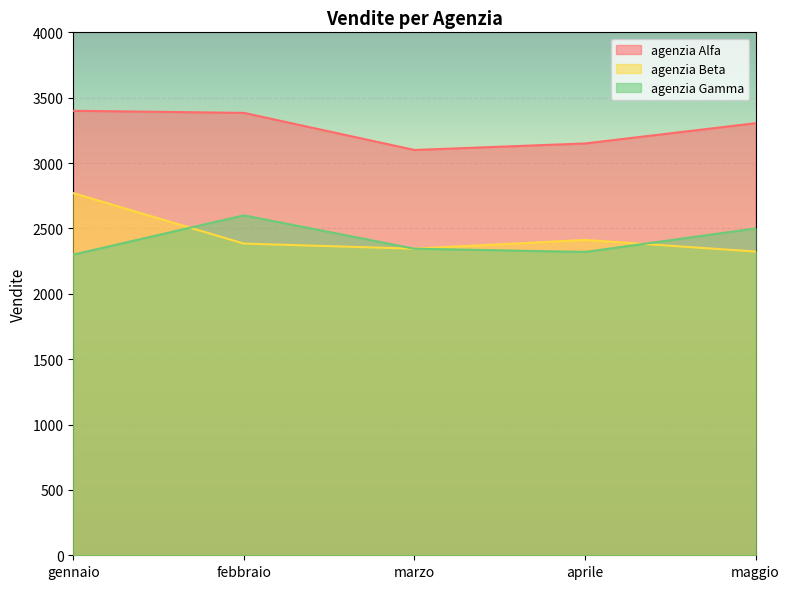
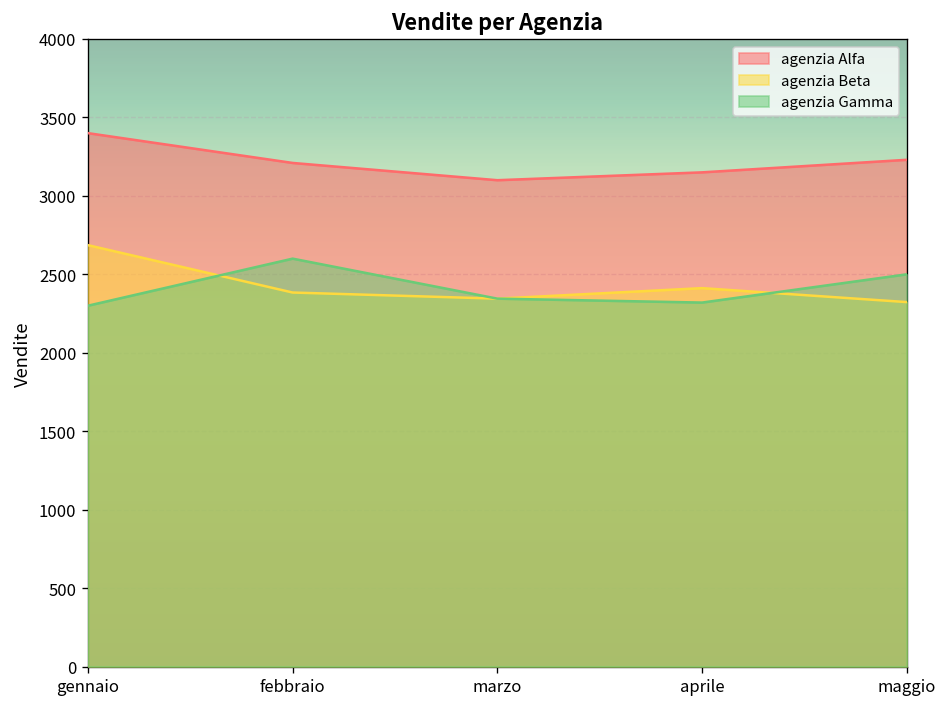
agenzia Beta, gennaio: 2770 -> 2690
agenzia Alfa, febbraio: 3380 -> 3210
agenzia Alfa, maggio: 3310 -> 3230
